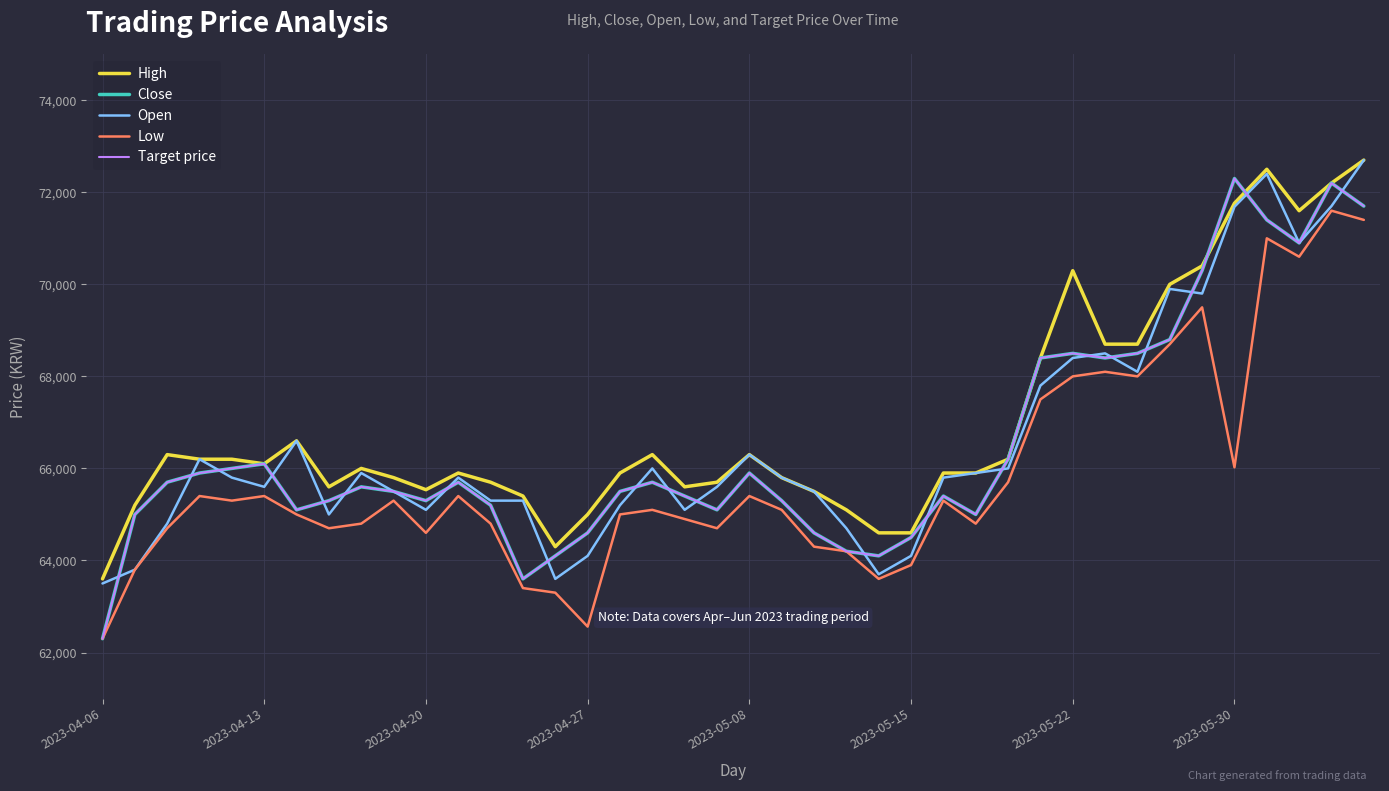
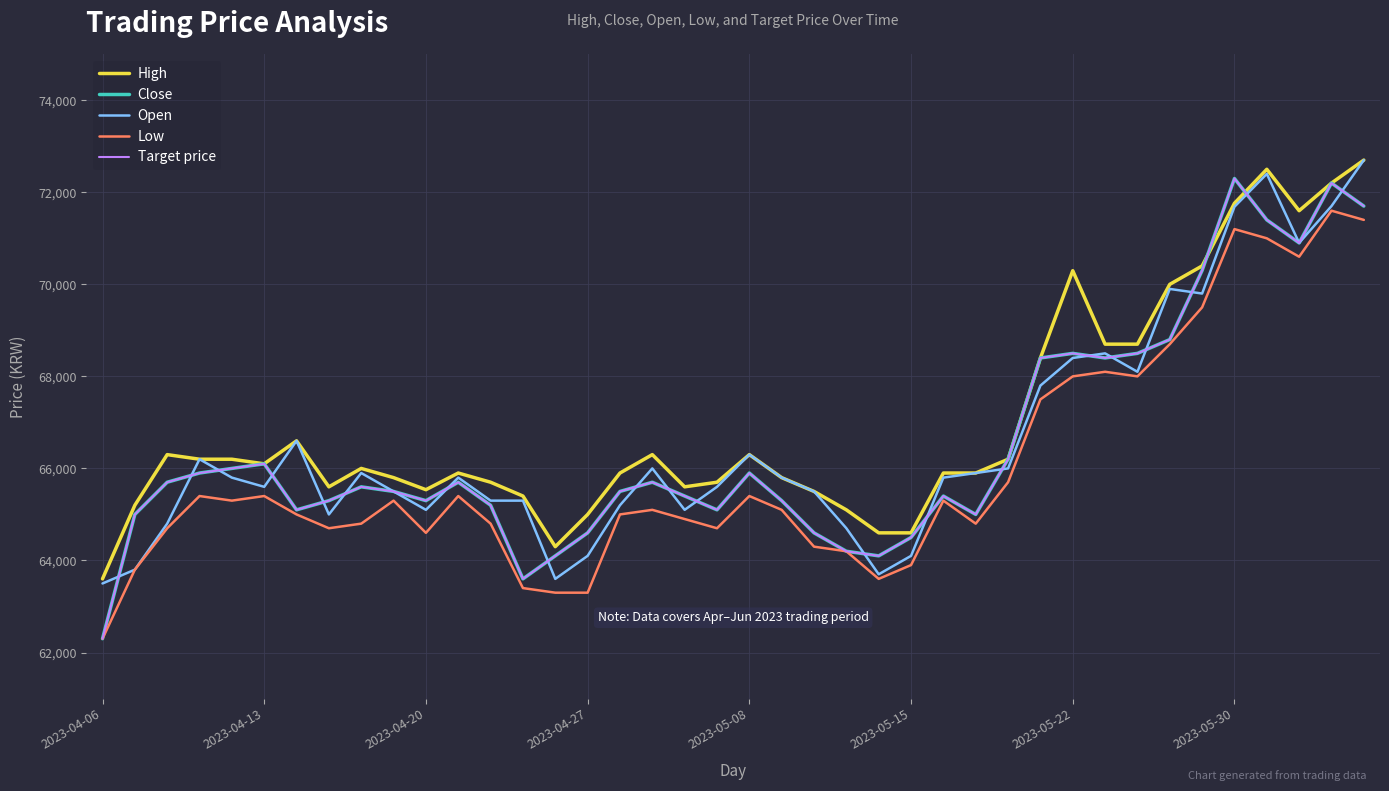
Low, 2023-04-27: 62,600 -> 63,300
Low, 2023-05-30: 66,000 -> 71,200
